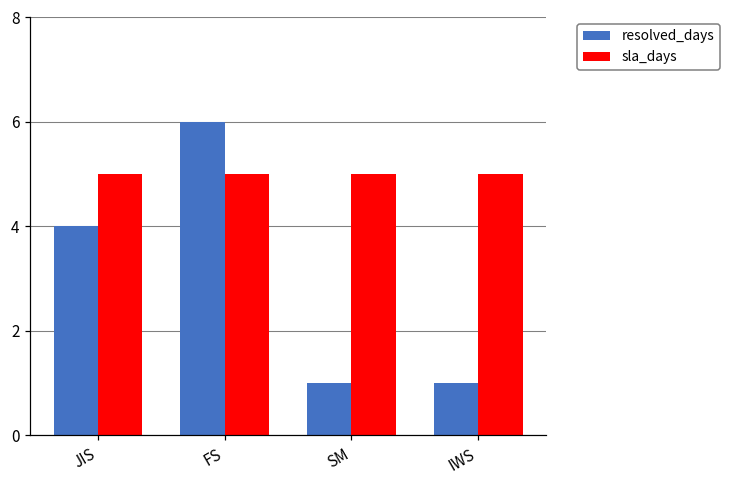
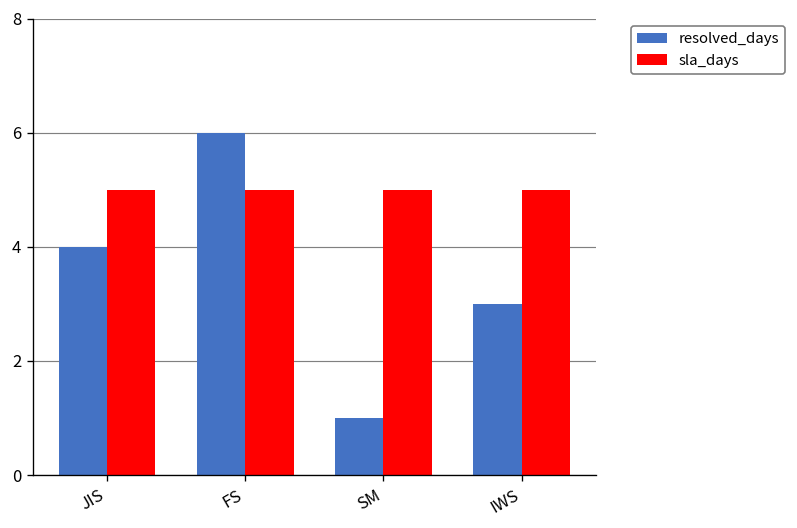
resolved_days, IWS: 1 -> 3
